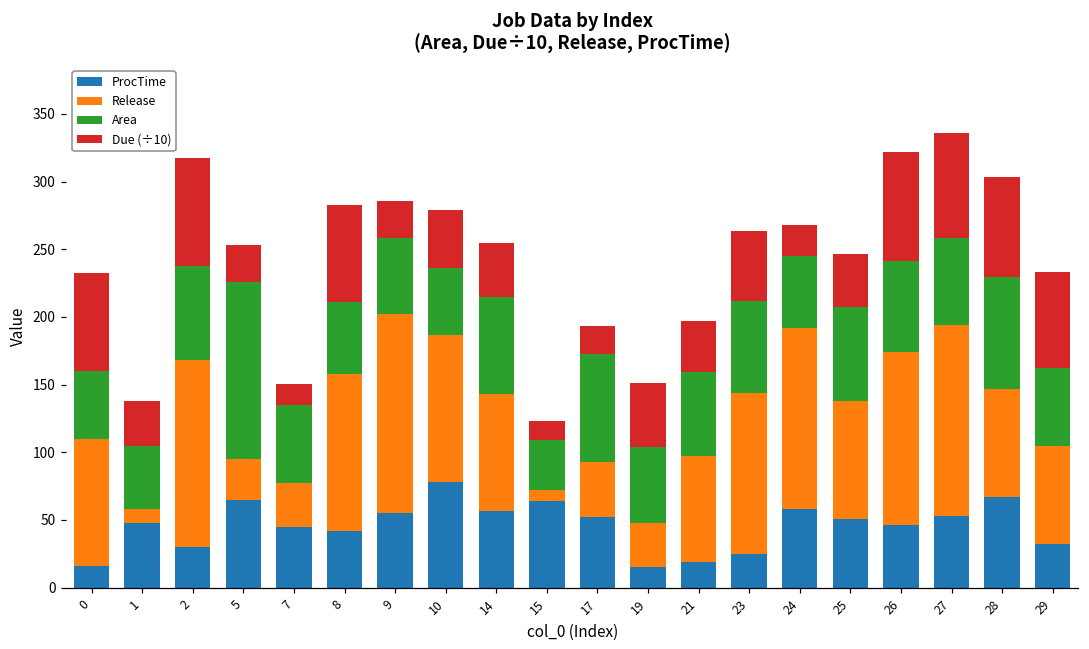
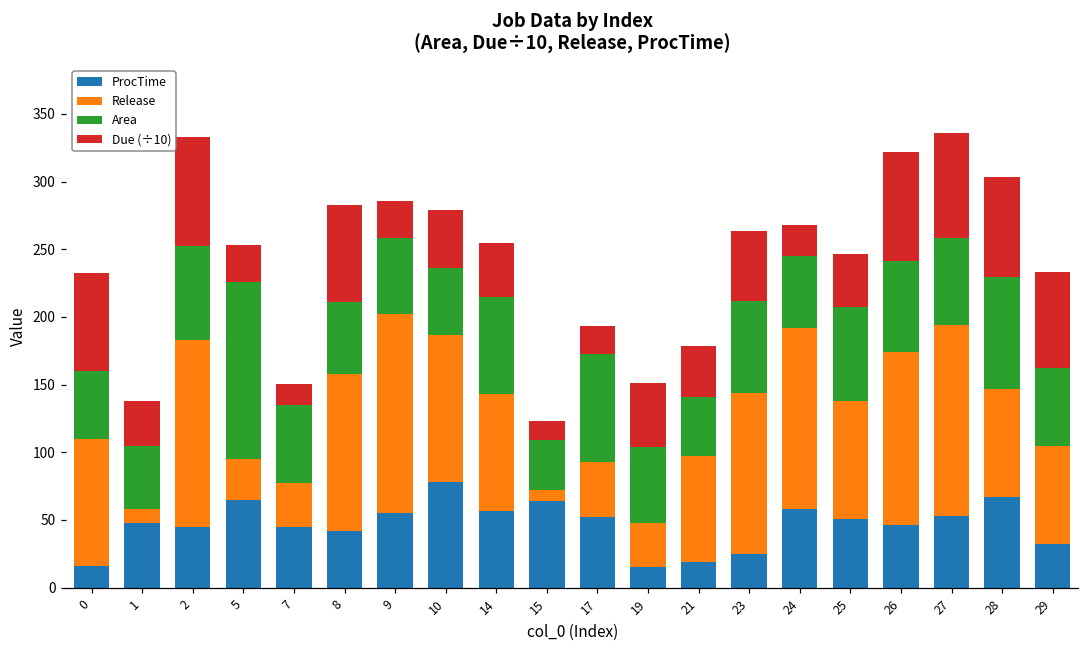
ProcTime, 2: 30 -> 45
Area, 21: 62 -> 44
